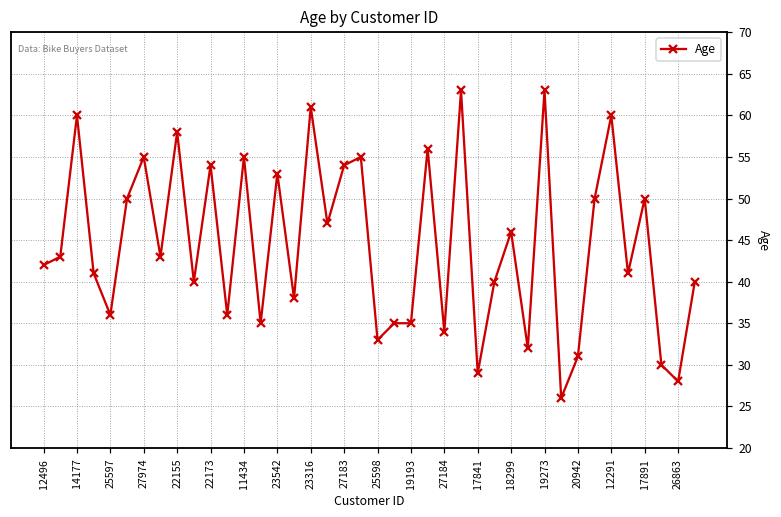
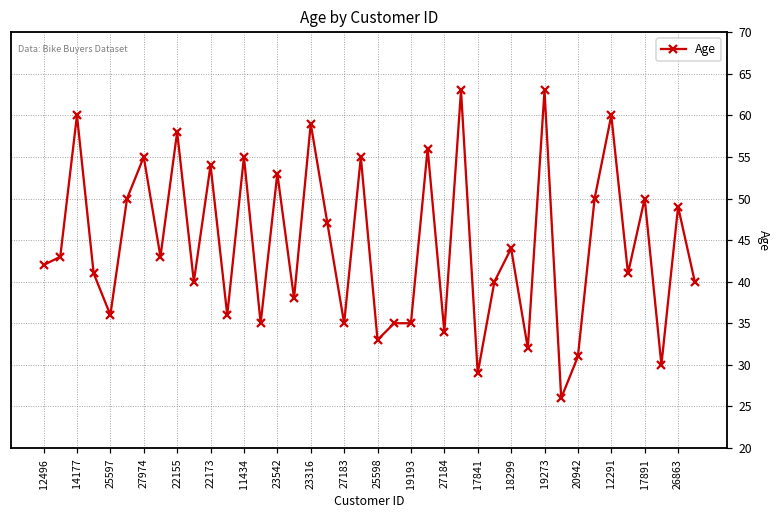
23316: 61 -> 59
27183: 54 -> 35
18299: 46 -> 44
26863: 28 -> 49
